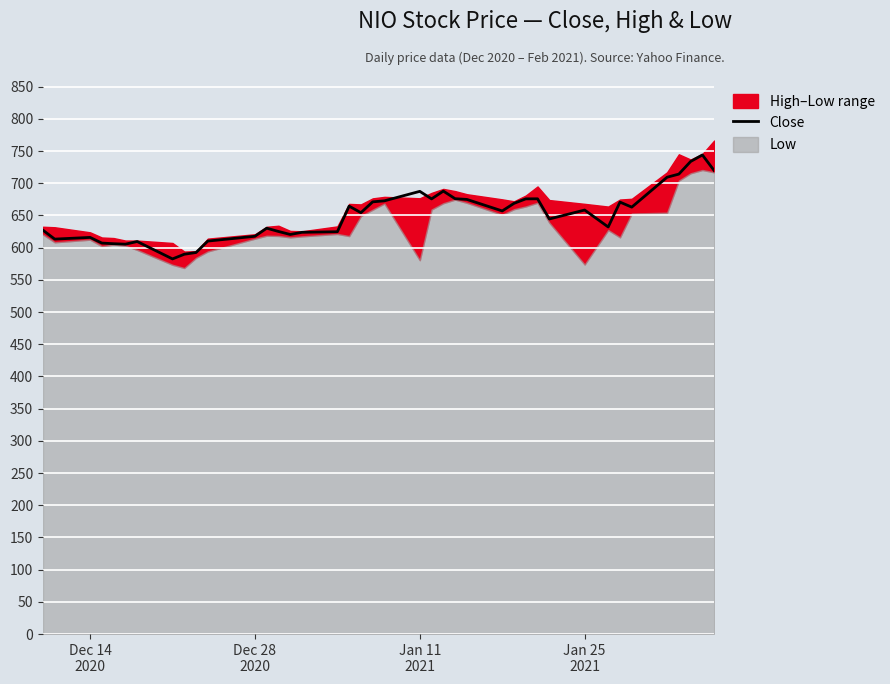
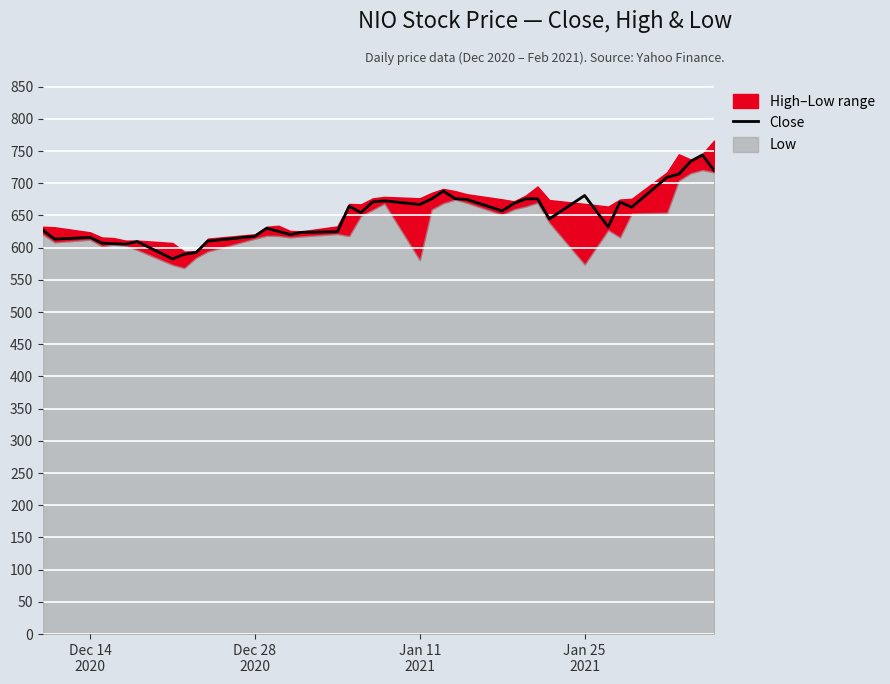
Close, Jan 11 2021: 690 -> 670
Close, Jan 25 2021: 660 -> 680
